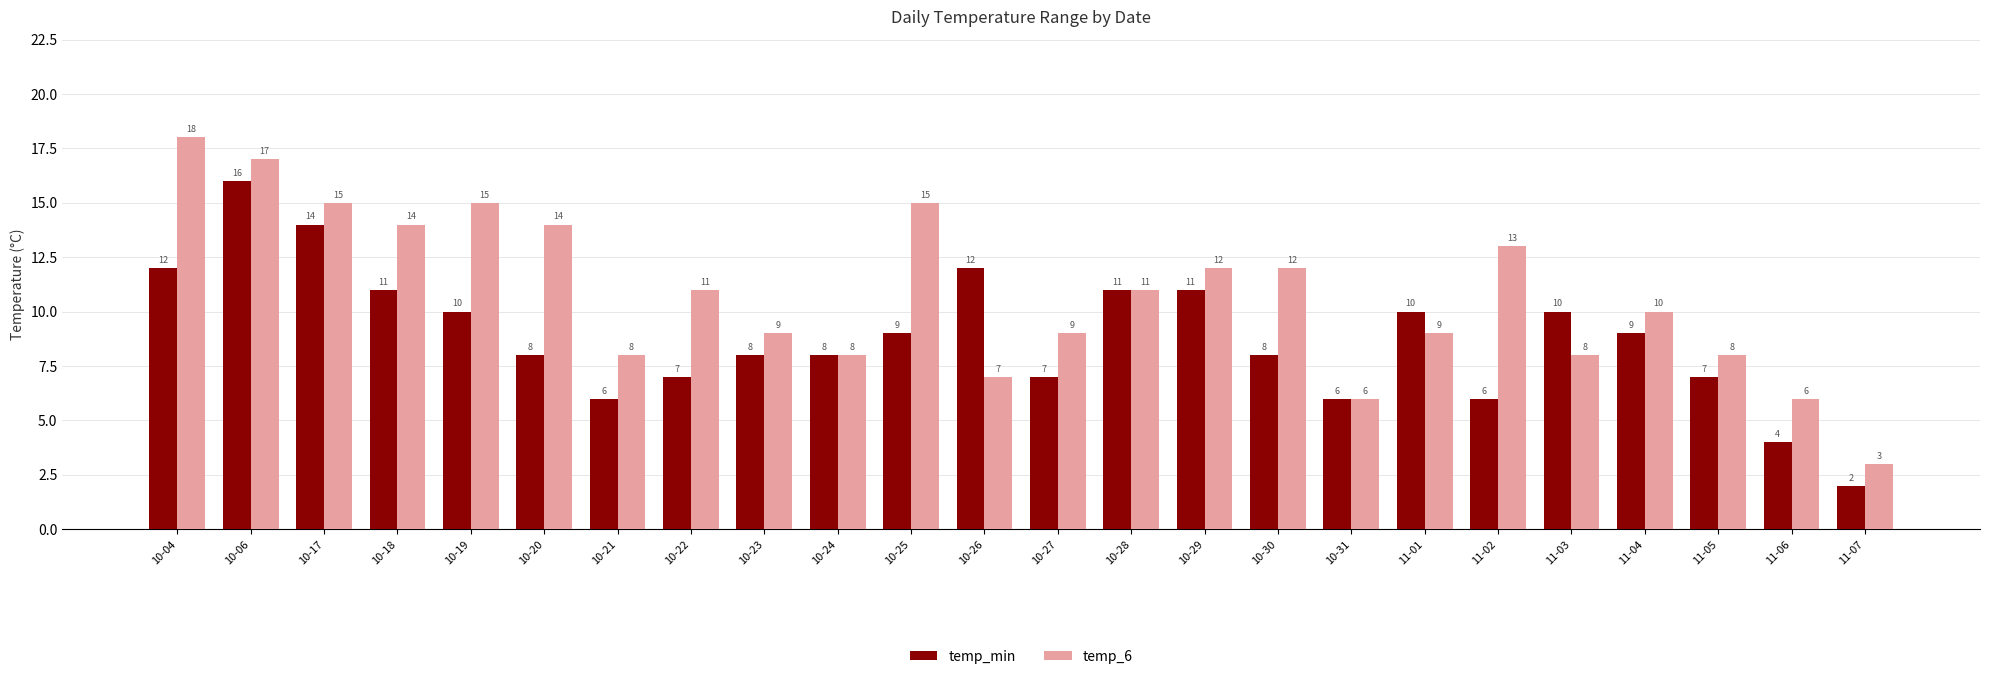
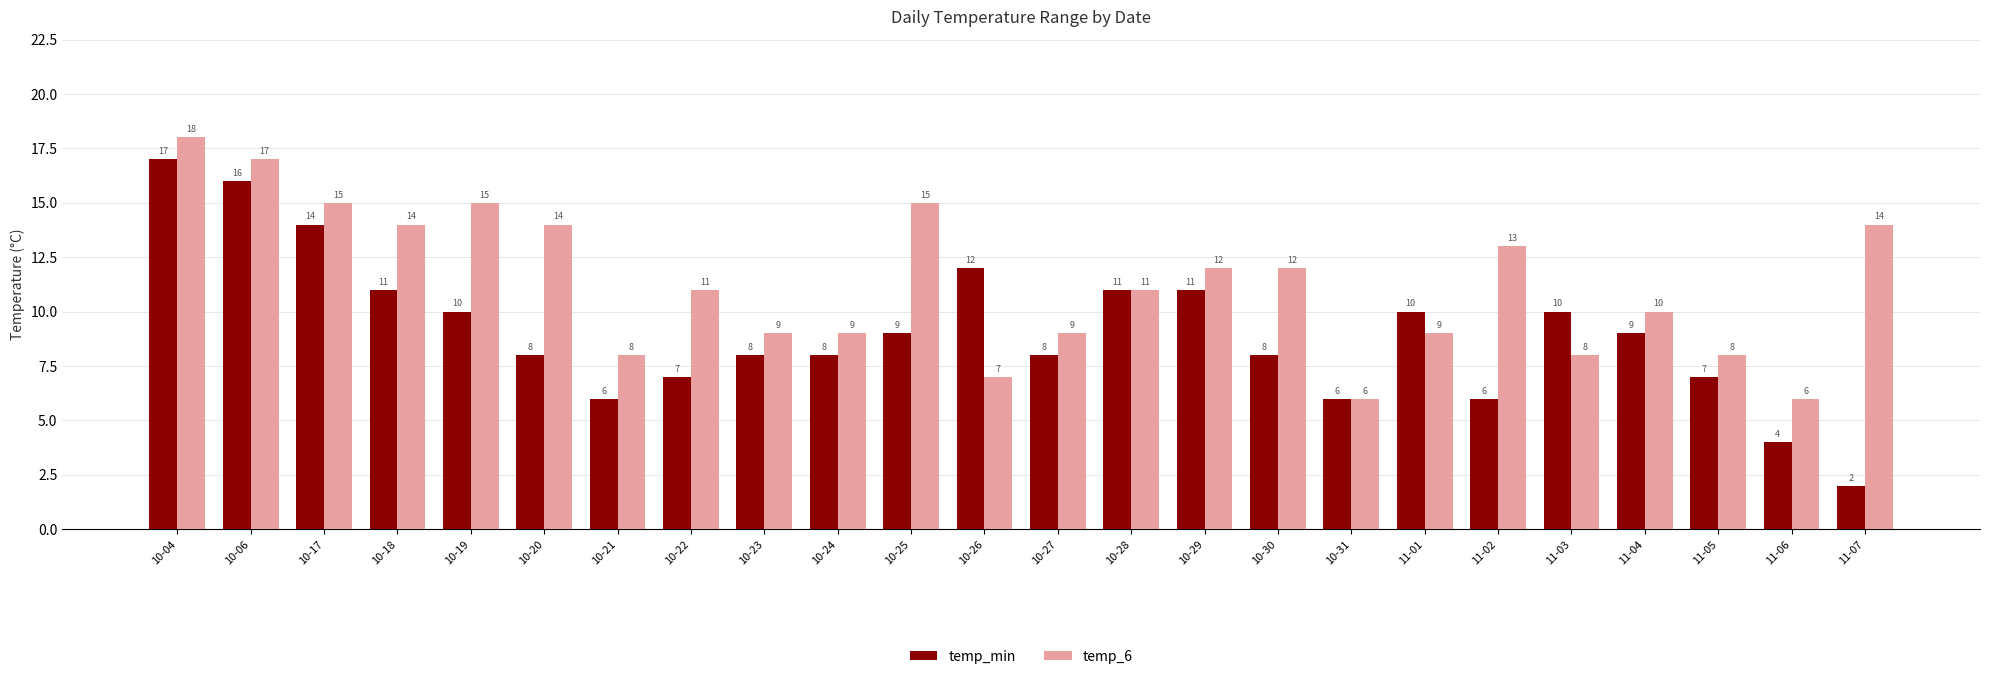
temp_min, 10-04: 12 -> 17
temp_6, 10-24: 8 -> 9
temp_min, 10-27: 7 -> 8
temp_6, 11-07: 3 -> 14
